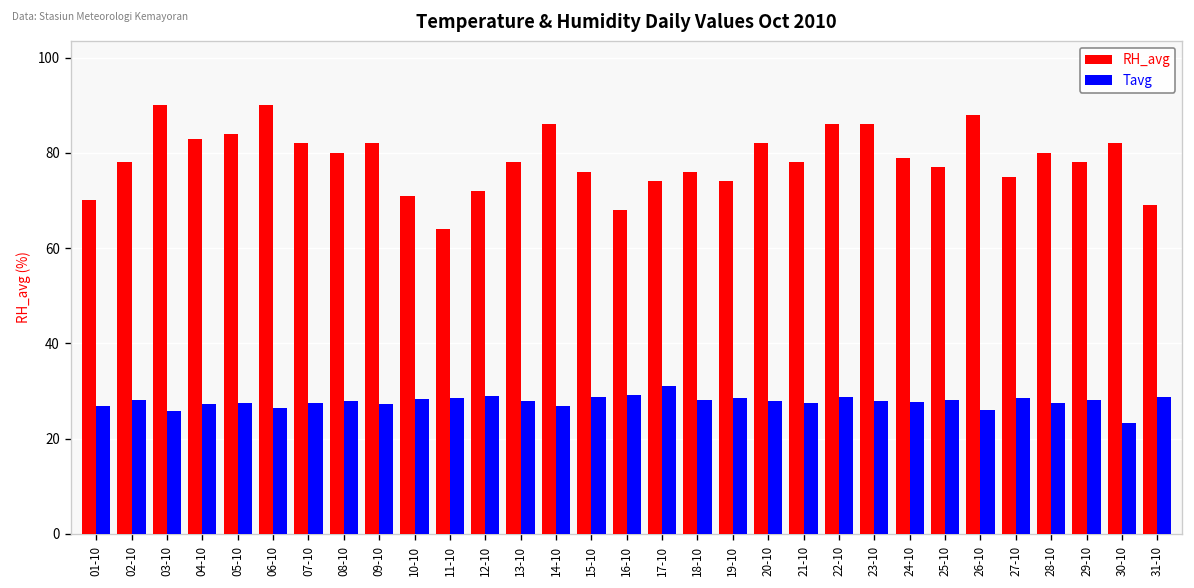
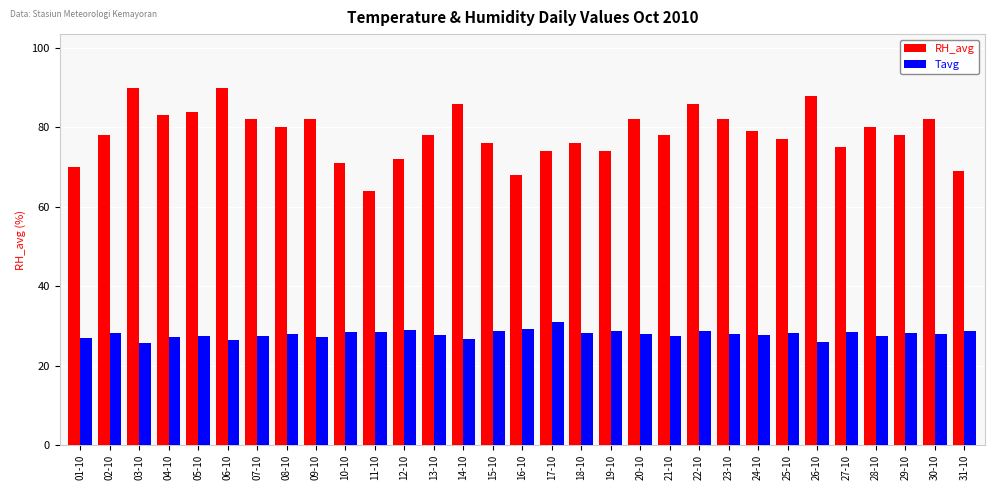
RH_avg, 23-10: 86 -> 82
Tavg, 30-10: 23 -> 28
